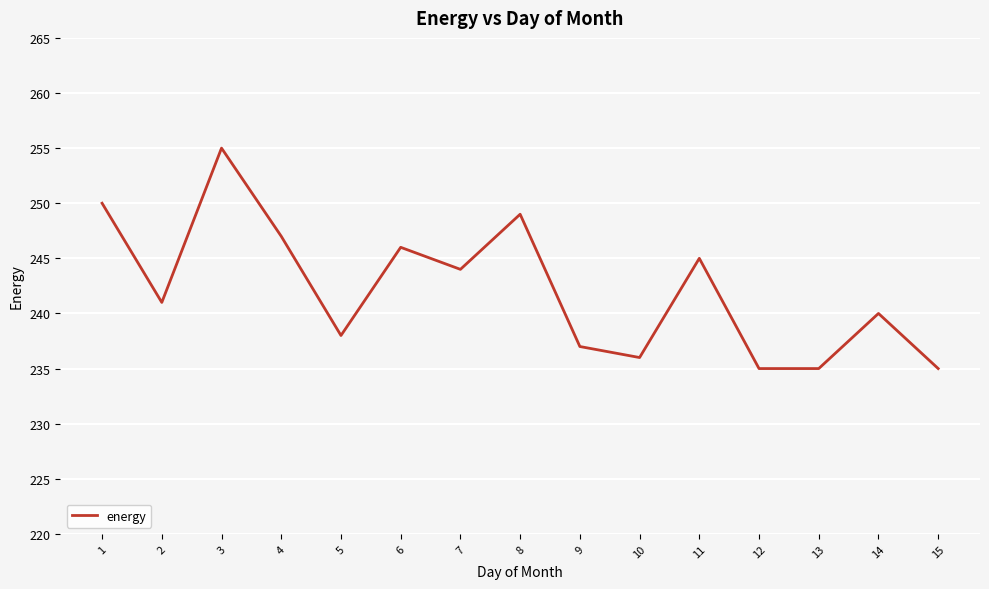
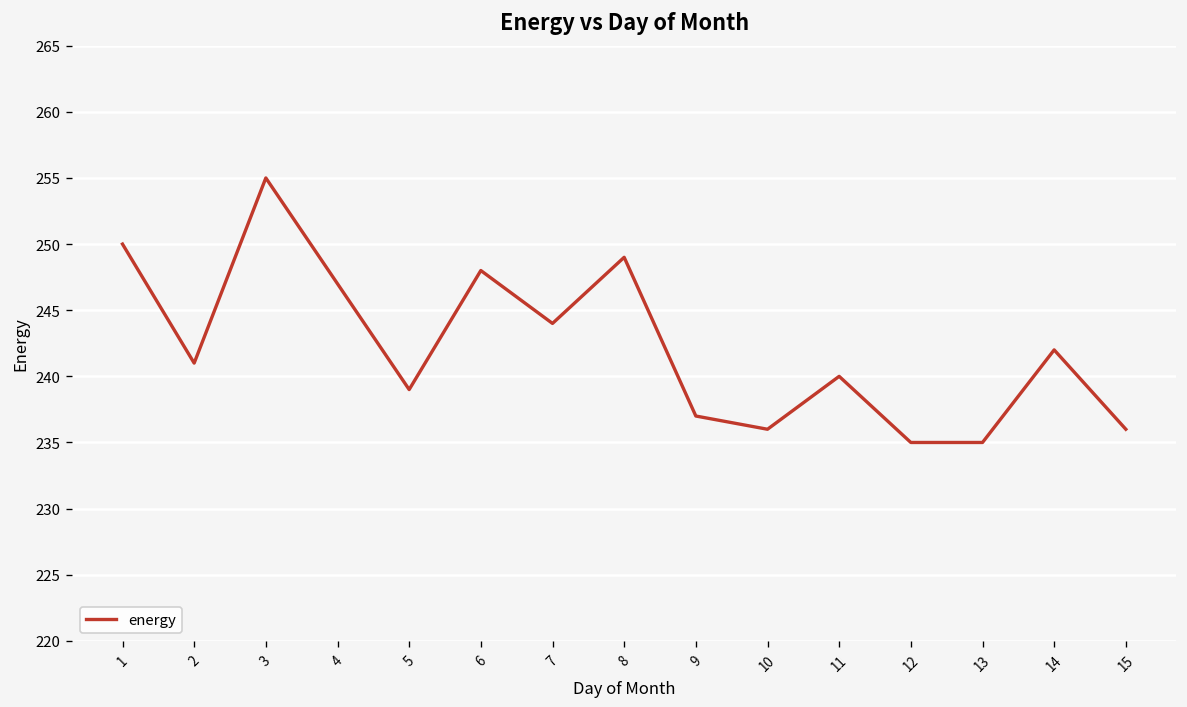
5: 238 -> 239
6: 246 -> 248
11: 245 -> 240
14: 240 -> 242
15: 235 -> 236
